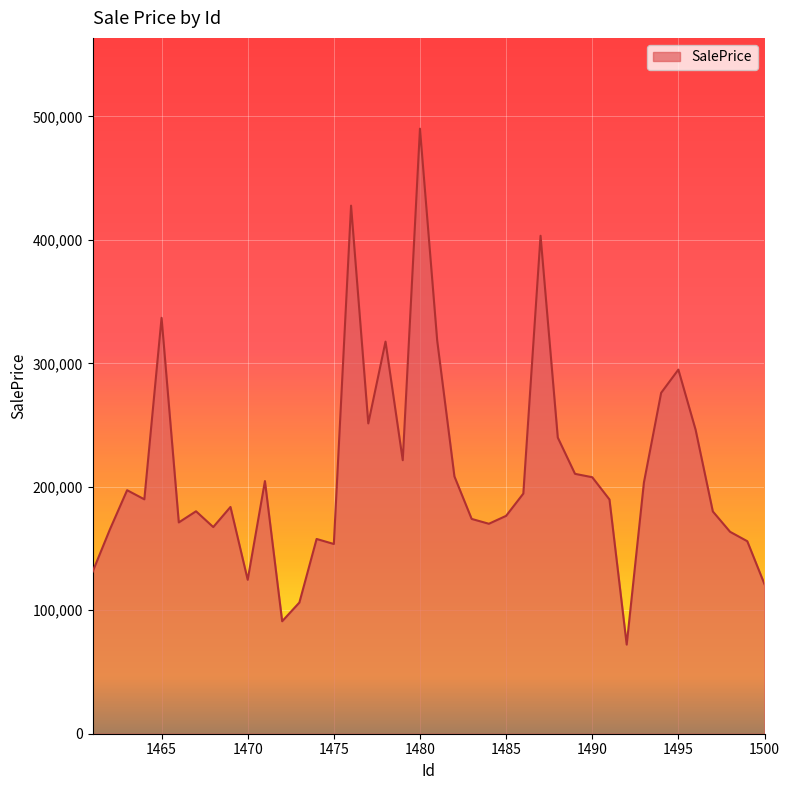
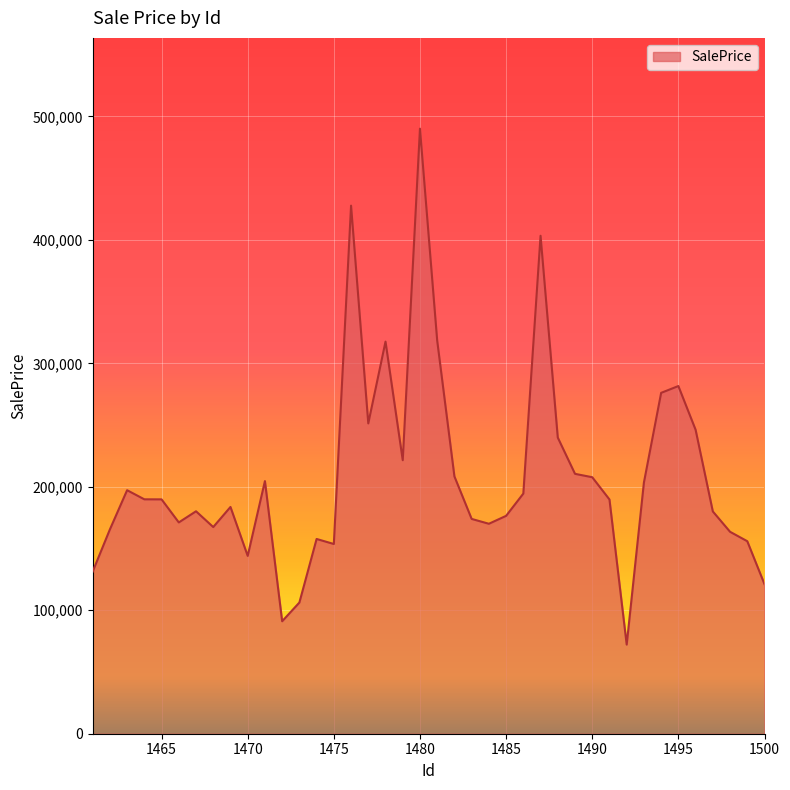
1465: 337,000 -> 190,000
1470: 125,000 -> 144,000
1495: 295,000 -> 282,000
